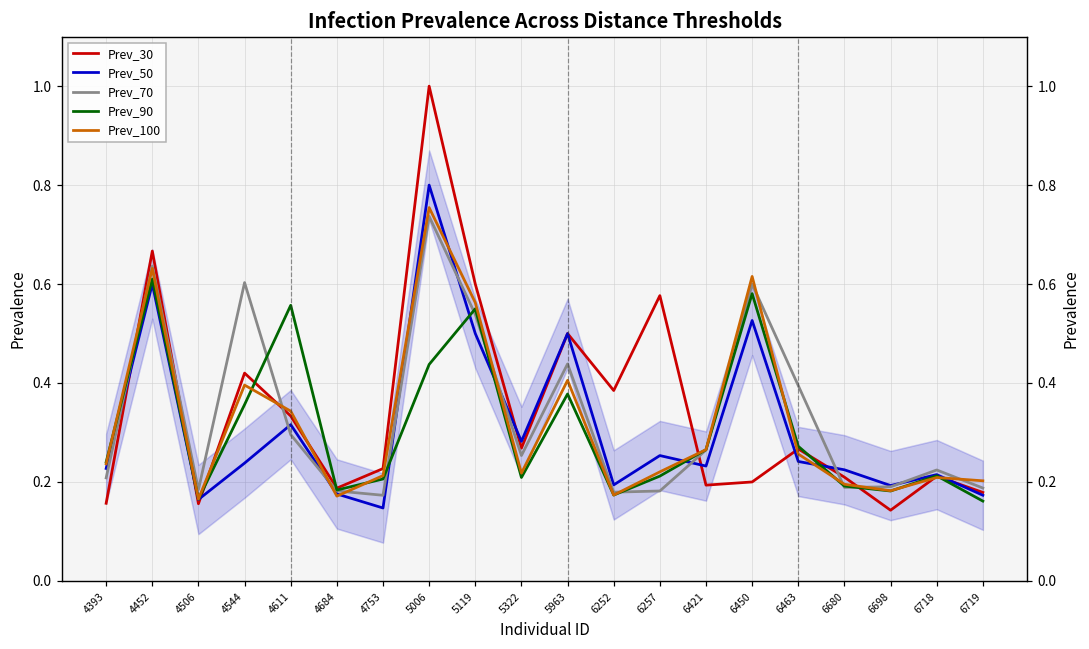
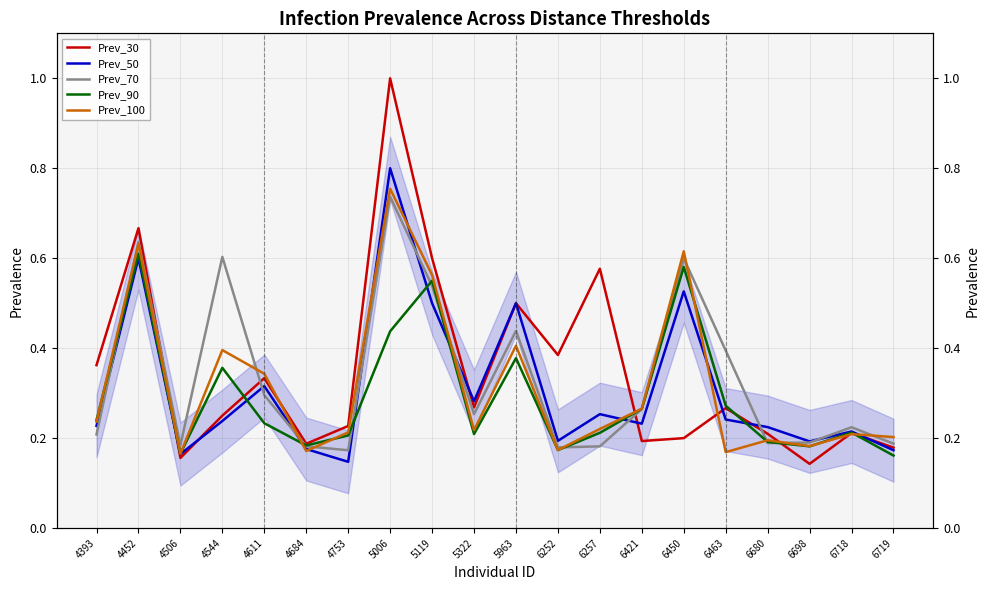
Prev_30, 4393: 0.16 -> 0.36
Prev_30, 4544: 0.42 -> 0.25
Prev_90, 4611: 0.56 -> 0.23
Prev_100, 6463: 0.26 -> 0.17
